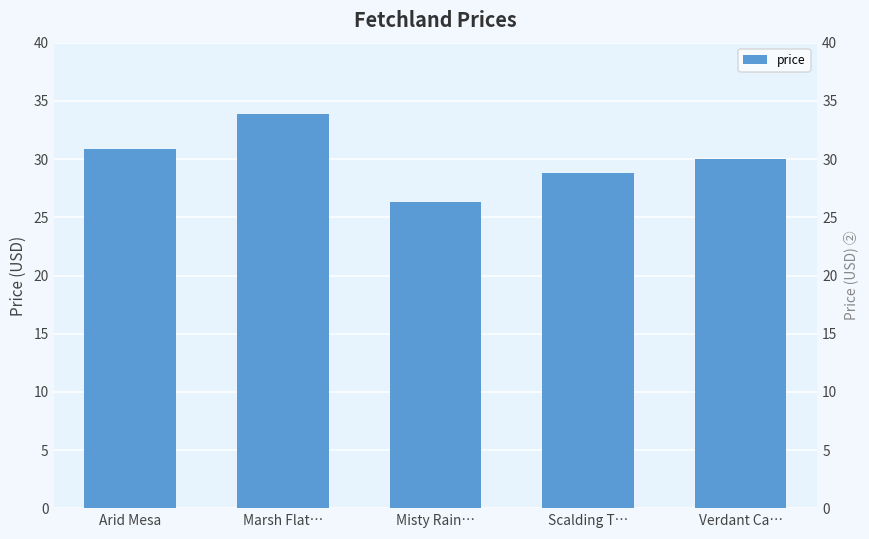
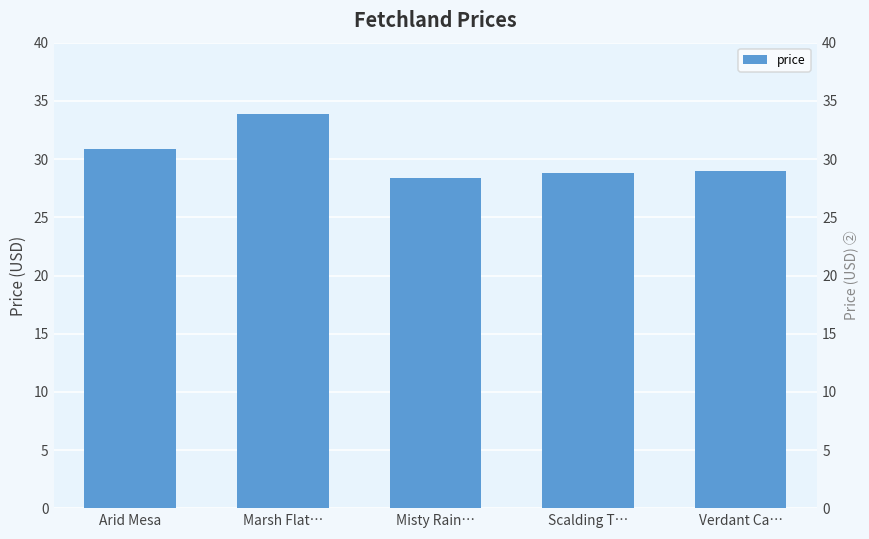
Misty Rain…: 26.3 -> 28.4
Verdant Ca…: 30.0 -> 29.0
